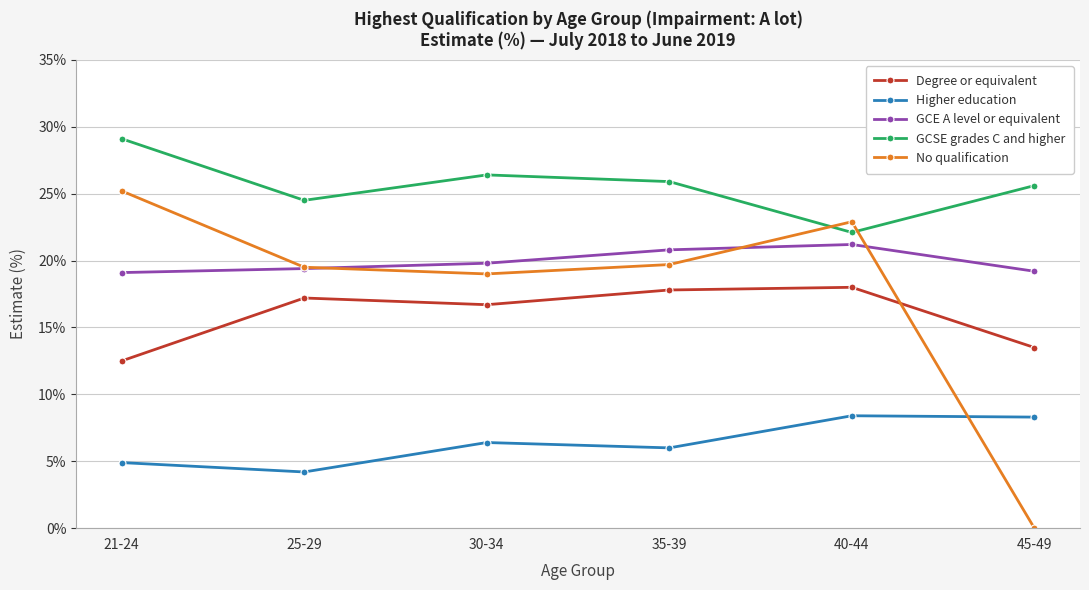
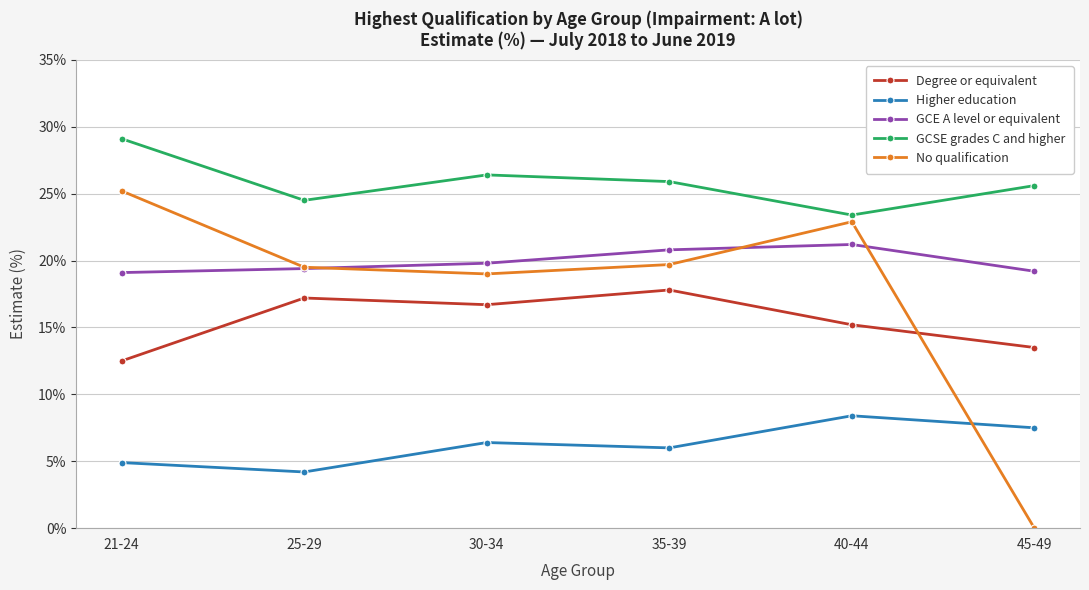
Degree or equivalent, 40-44: 18.0% -> 15.2%
GCSE grades C and higher, 40-44: 22.1% -> 23.4%
Higher education, 45-49: 8.3% -> 7.5%
